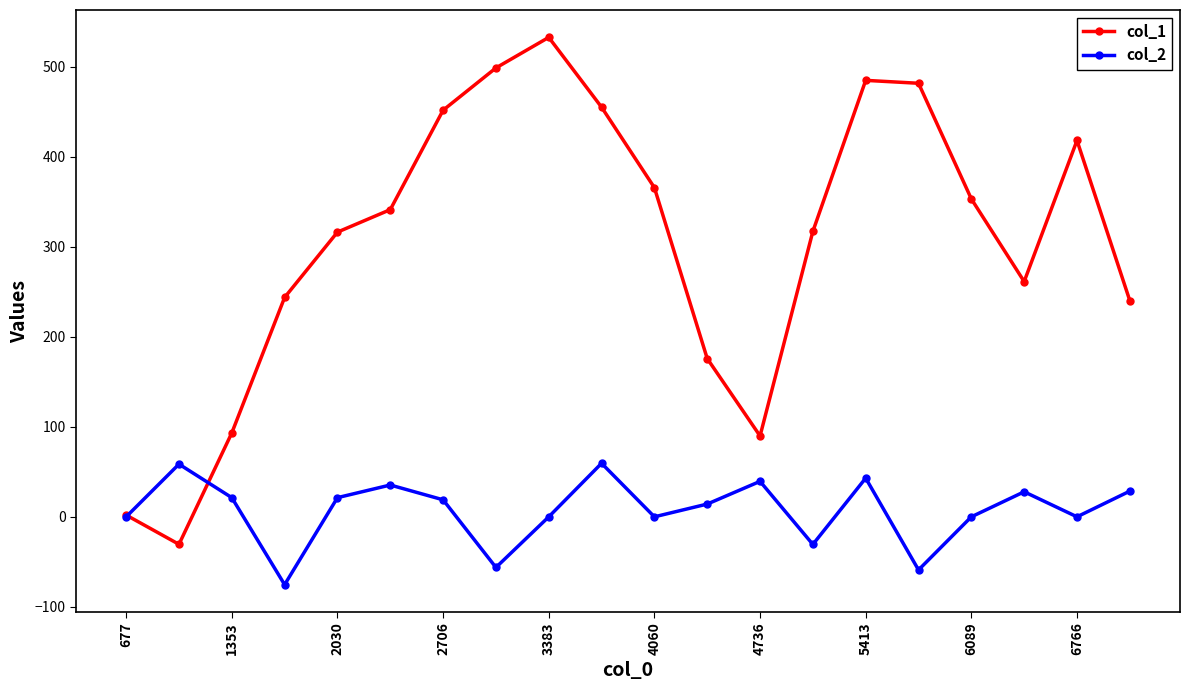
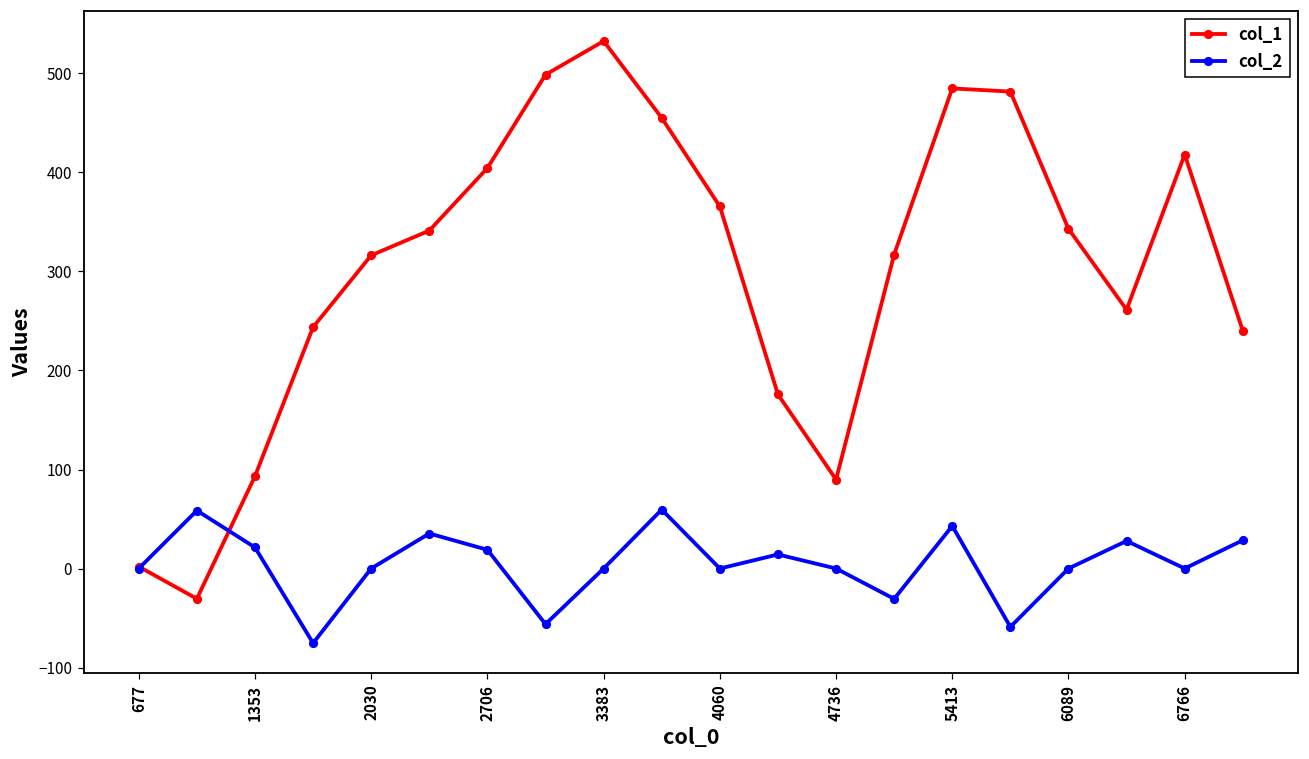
col_2, 2030: 20 -> 0
col_1, 2706: 450 -> 400
col_2, 4736: 40 -> 0
col_1, 6089: 350 -> 340
